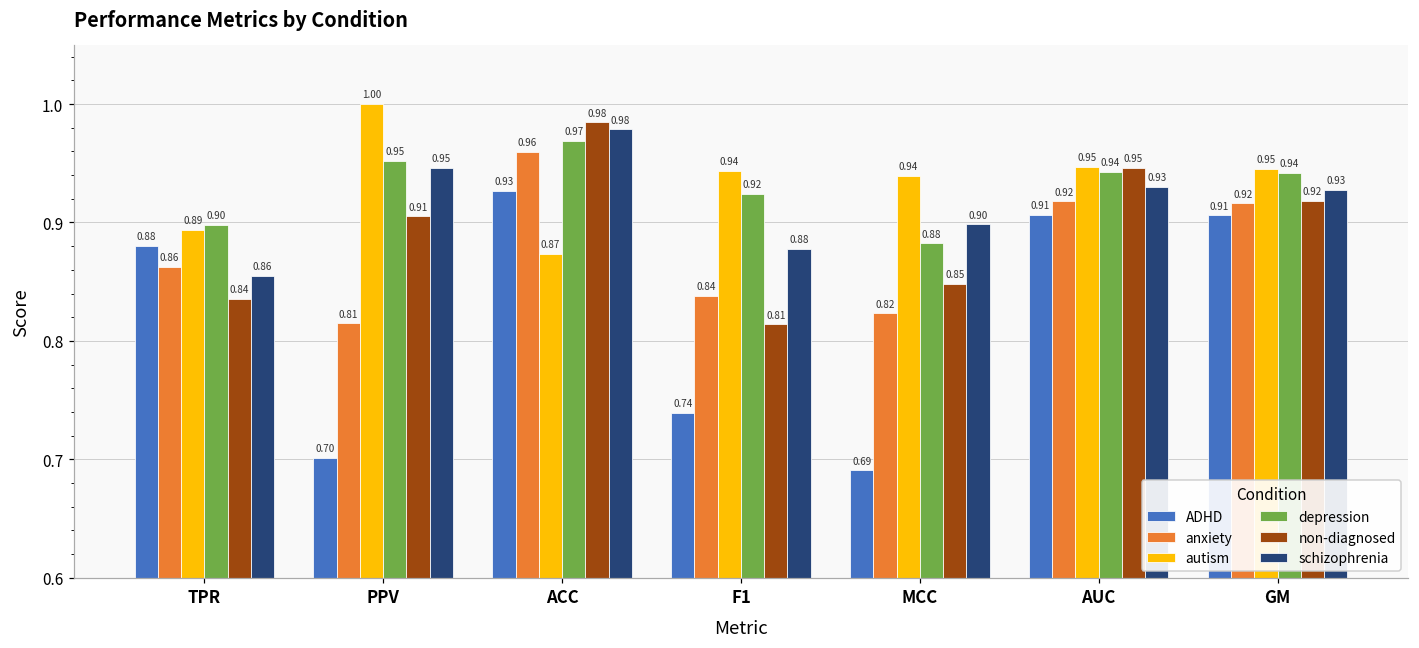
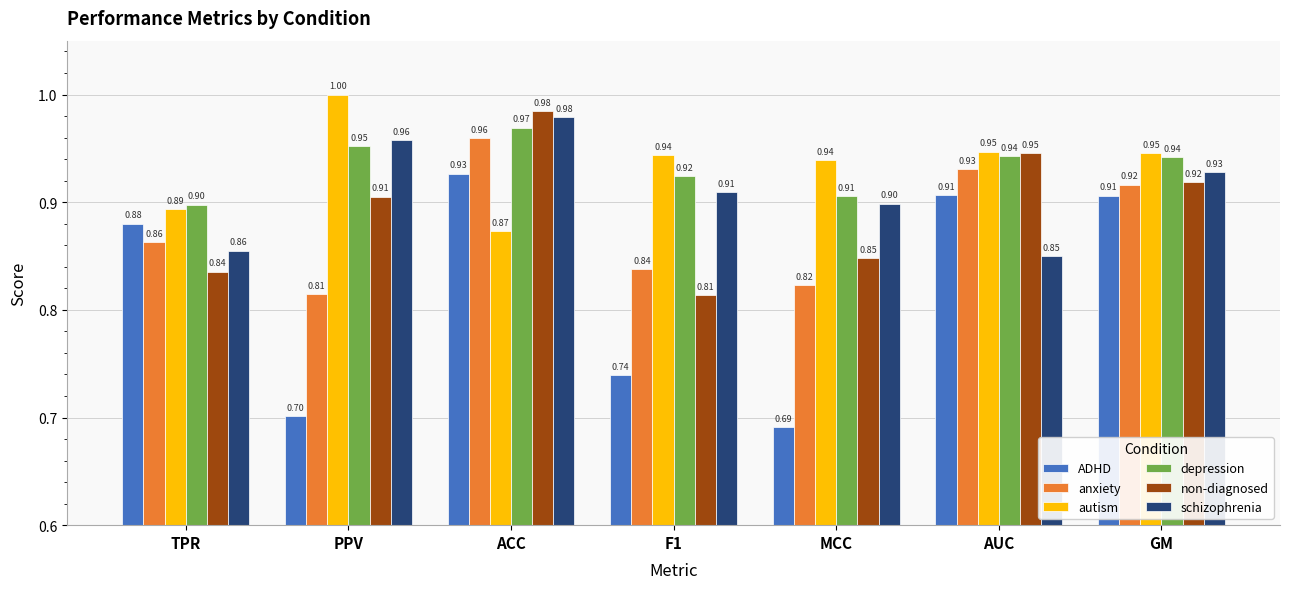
schizophrenia, PPV: 0.95 -> 0.96
schizophrenia, F1: 0.88 -> 0.91
depression, MCC: 0.88 -> 0.91
anxiety, AUC: 0.92 -> 0.93
schizophrenia, AUC: 0.93 -> 0.85
